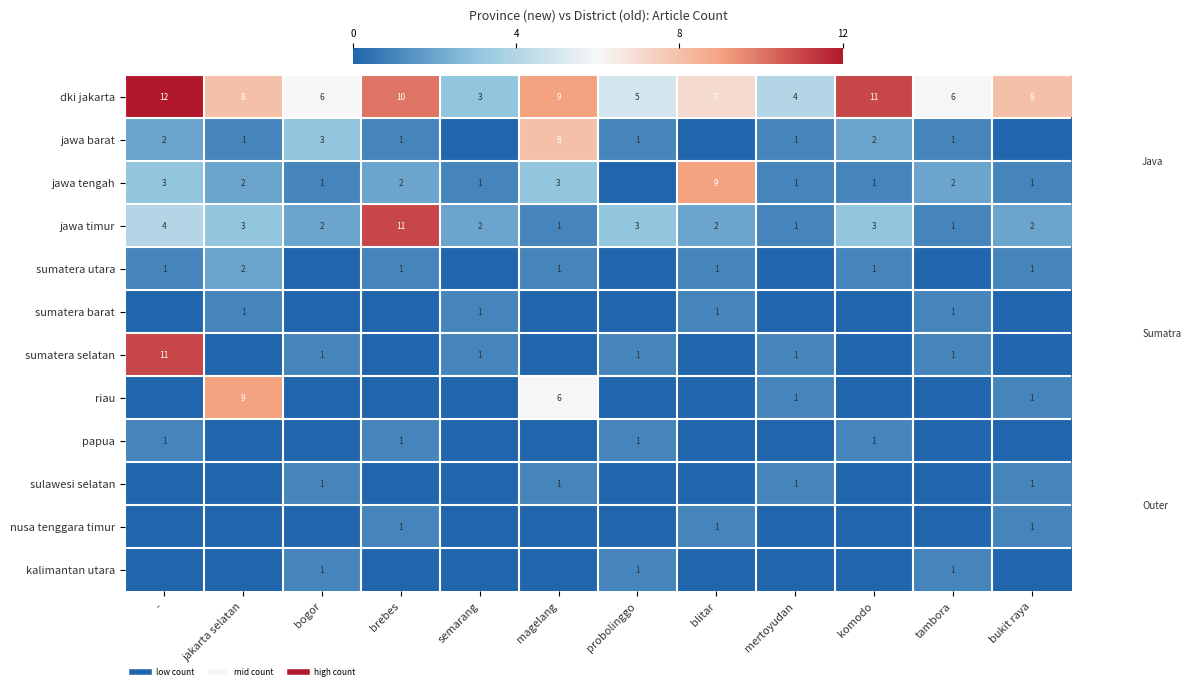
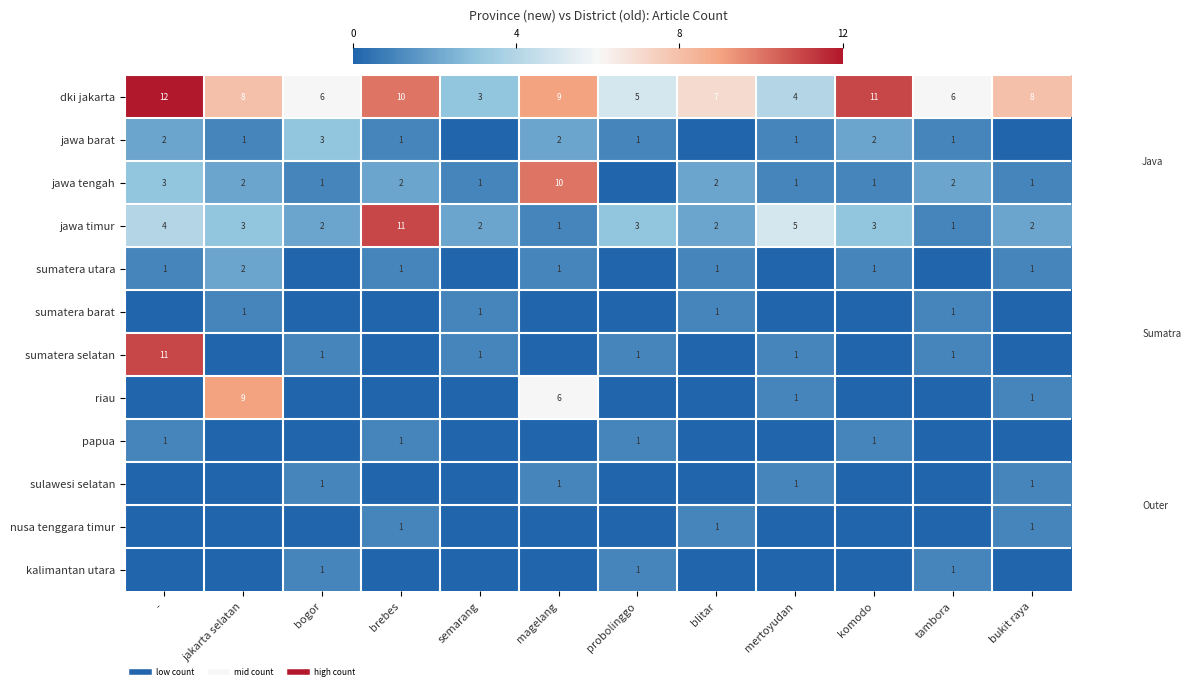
jawa barat, magelang: 8 -> 2
jawa tengah, magelang: 3 -> 10
jawa tengah, blitar: 9 -> 2
jawa timur, mertoyudan: 1 -> 5
